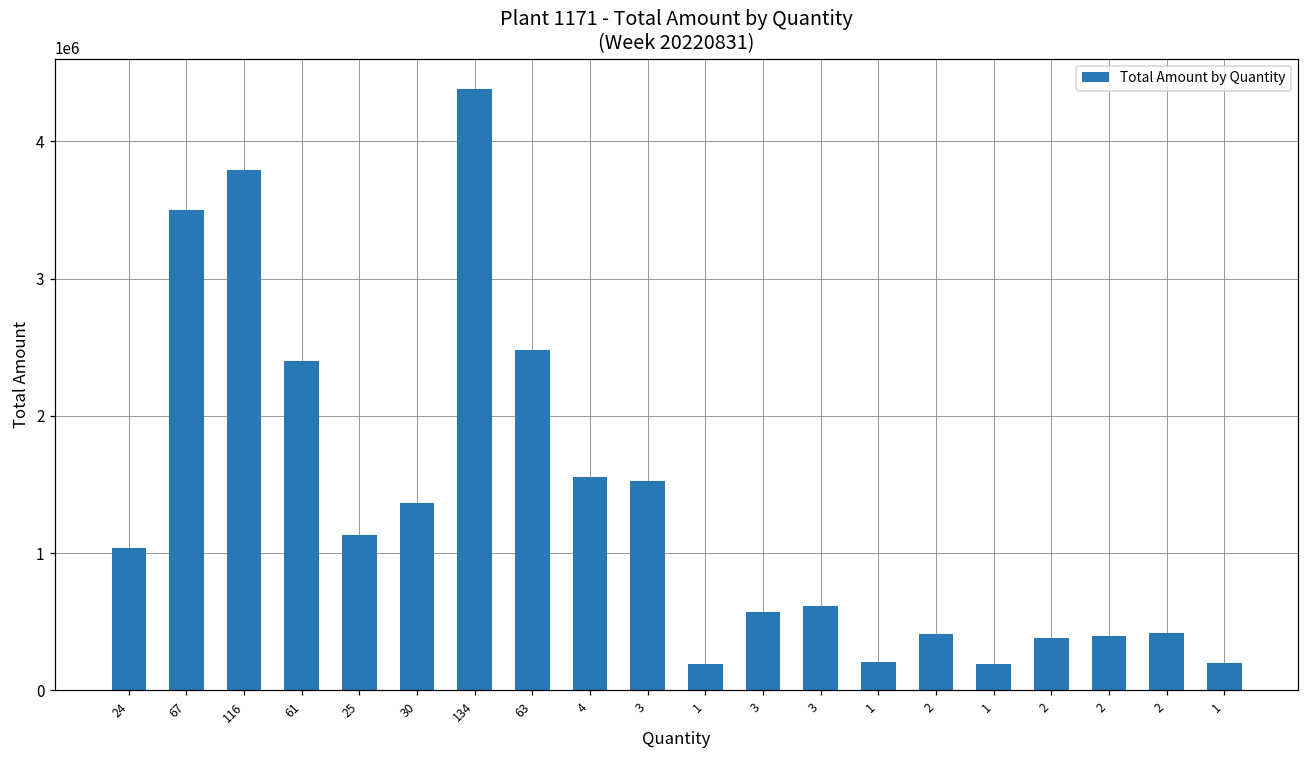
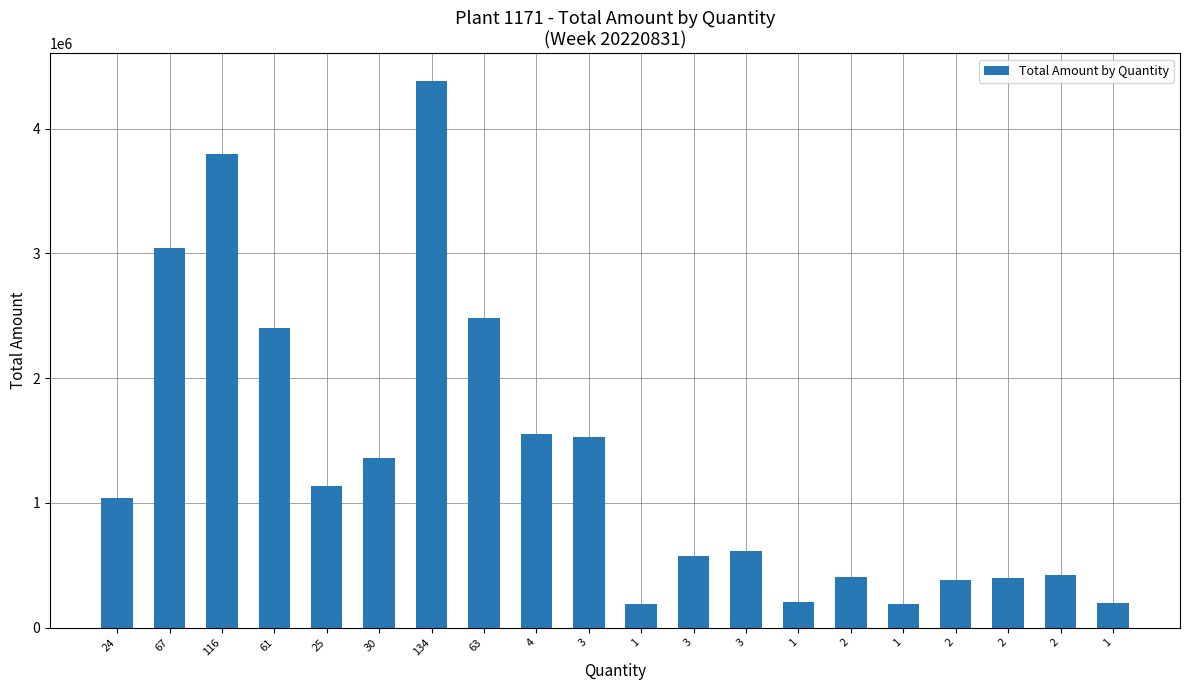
67: 3500000 -> 3040000
